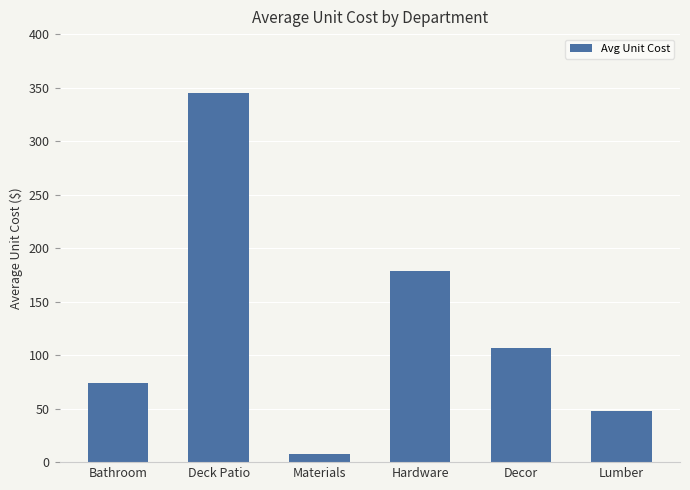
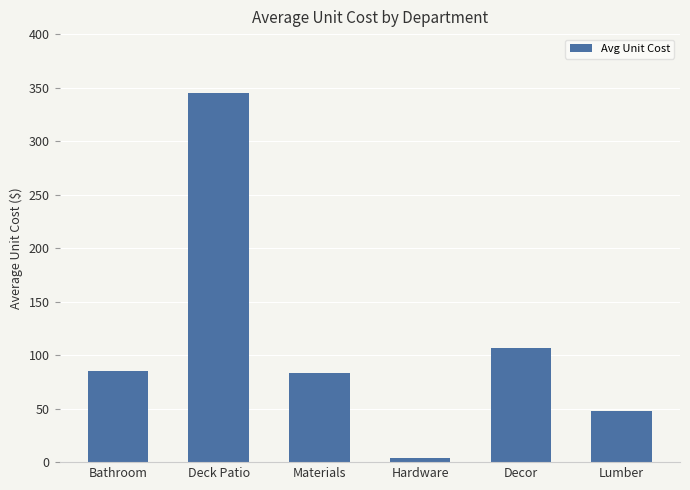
Bathroom: 74 -> 85
Materials: 8 -> 83
Hardware: 178 -> 4
